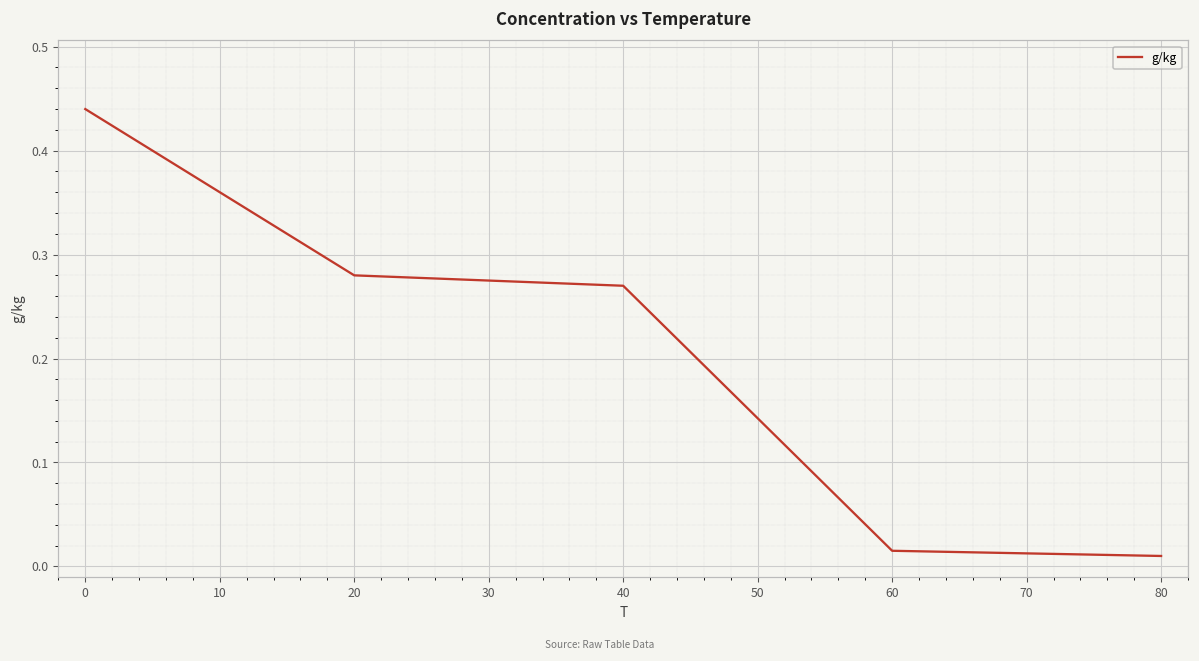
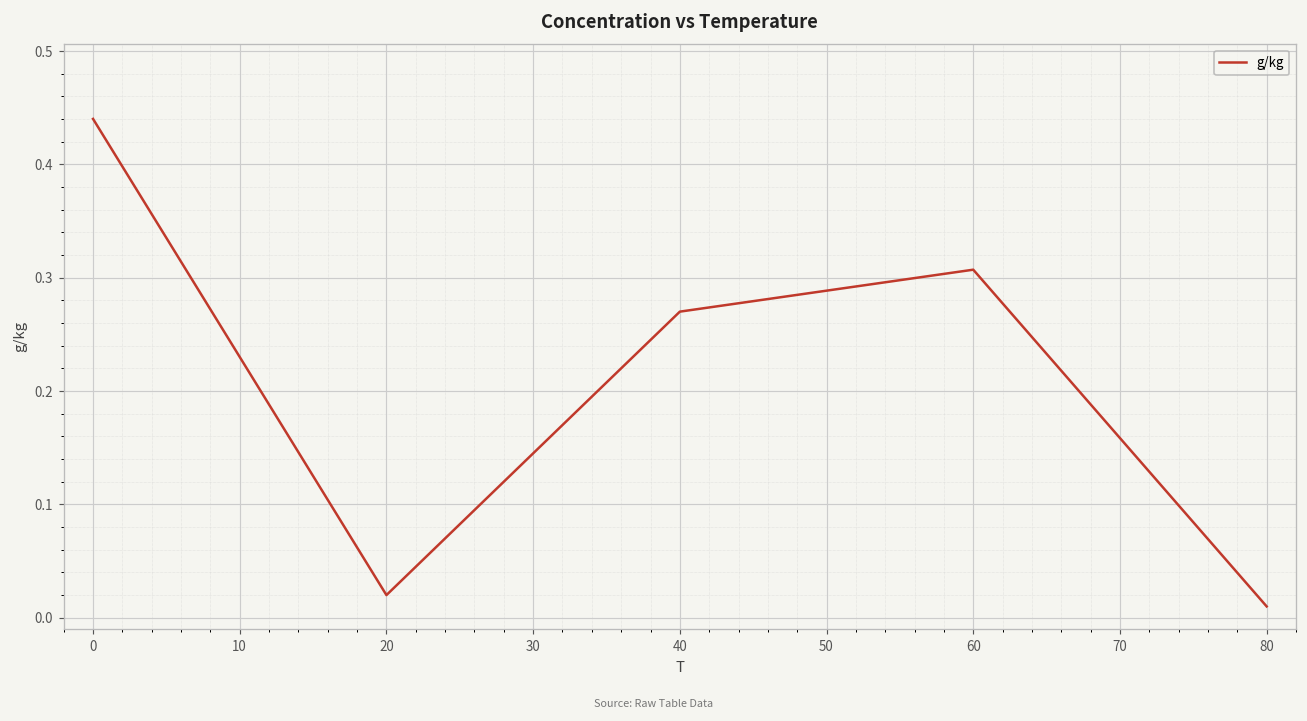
20: 0.28 -> 0.02
60: 0.02 -> 0.31
